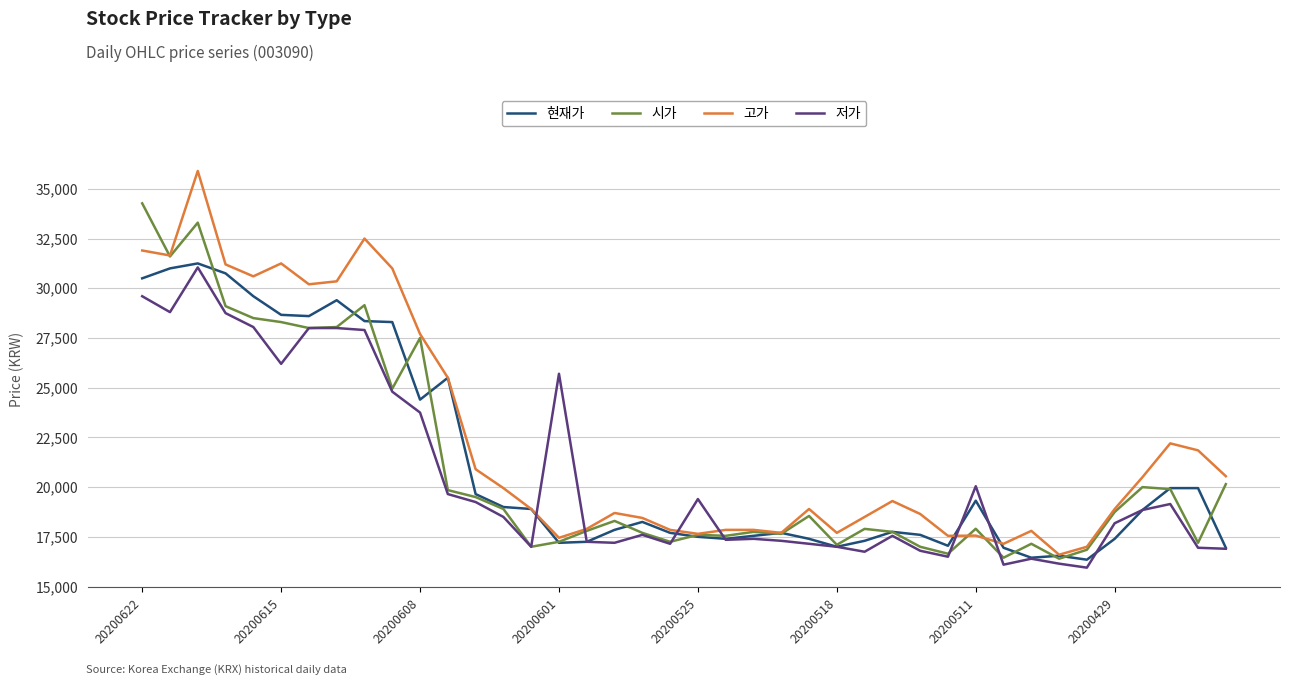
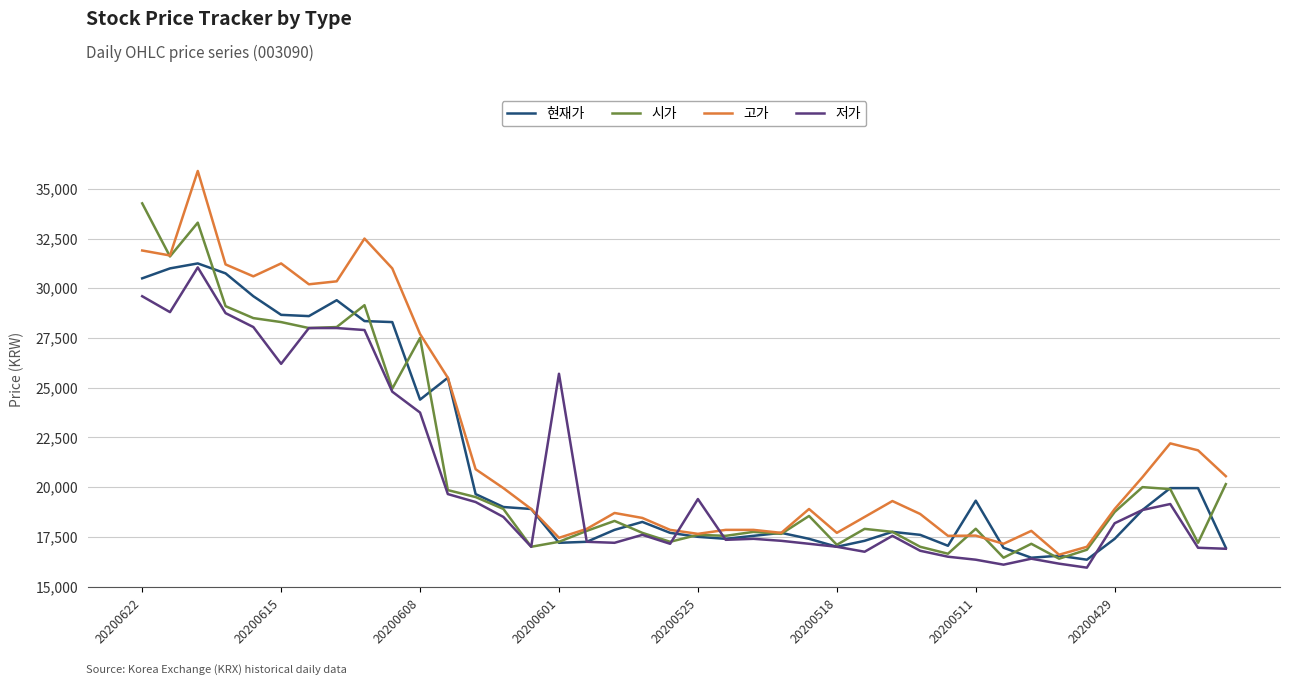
저가, 20200511: 20,000 -> 16,400
